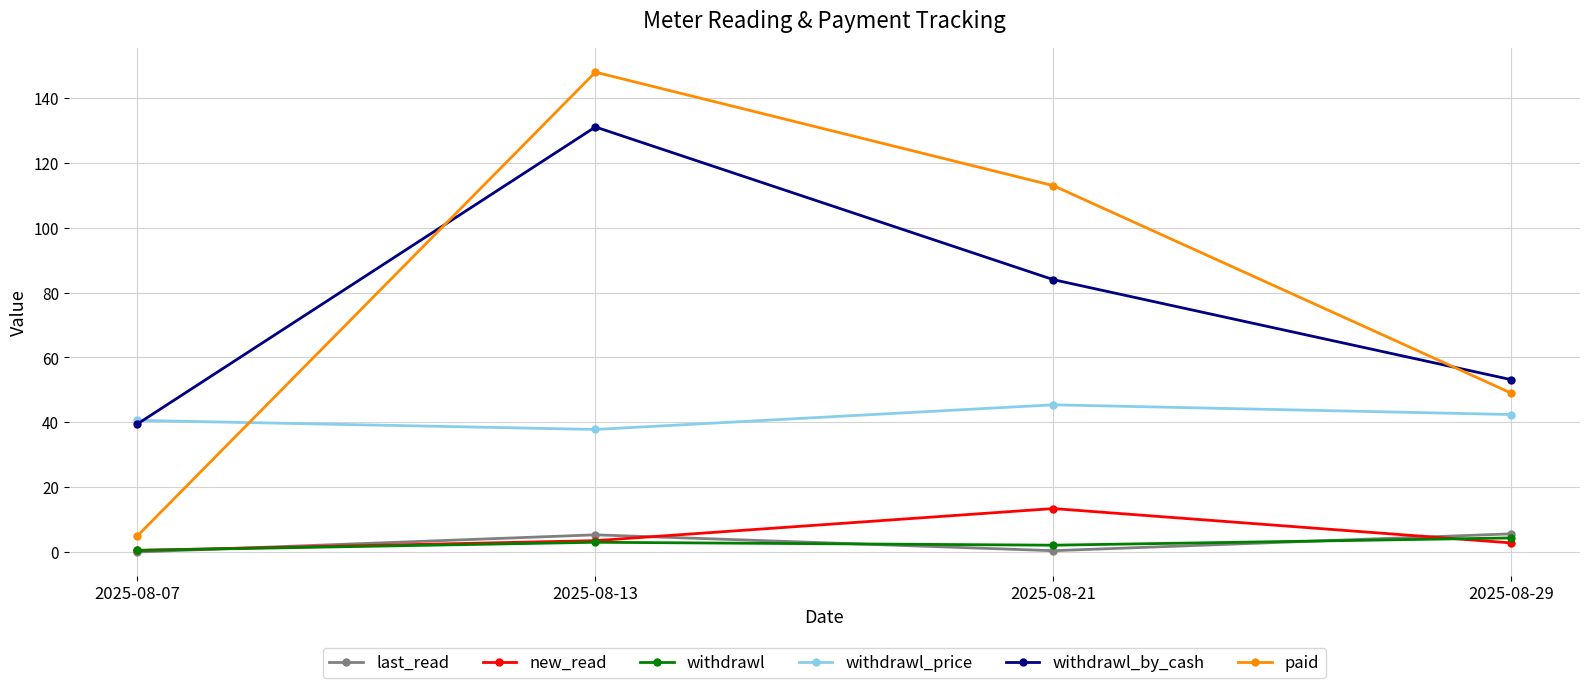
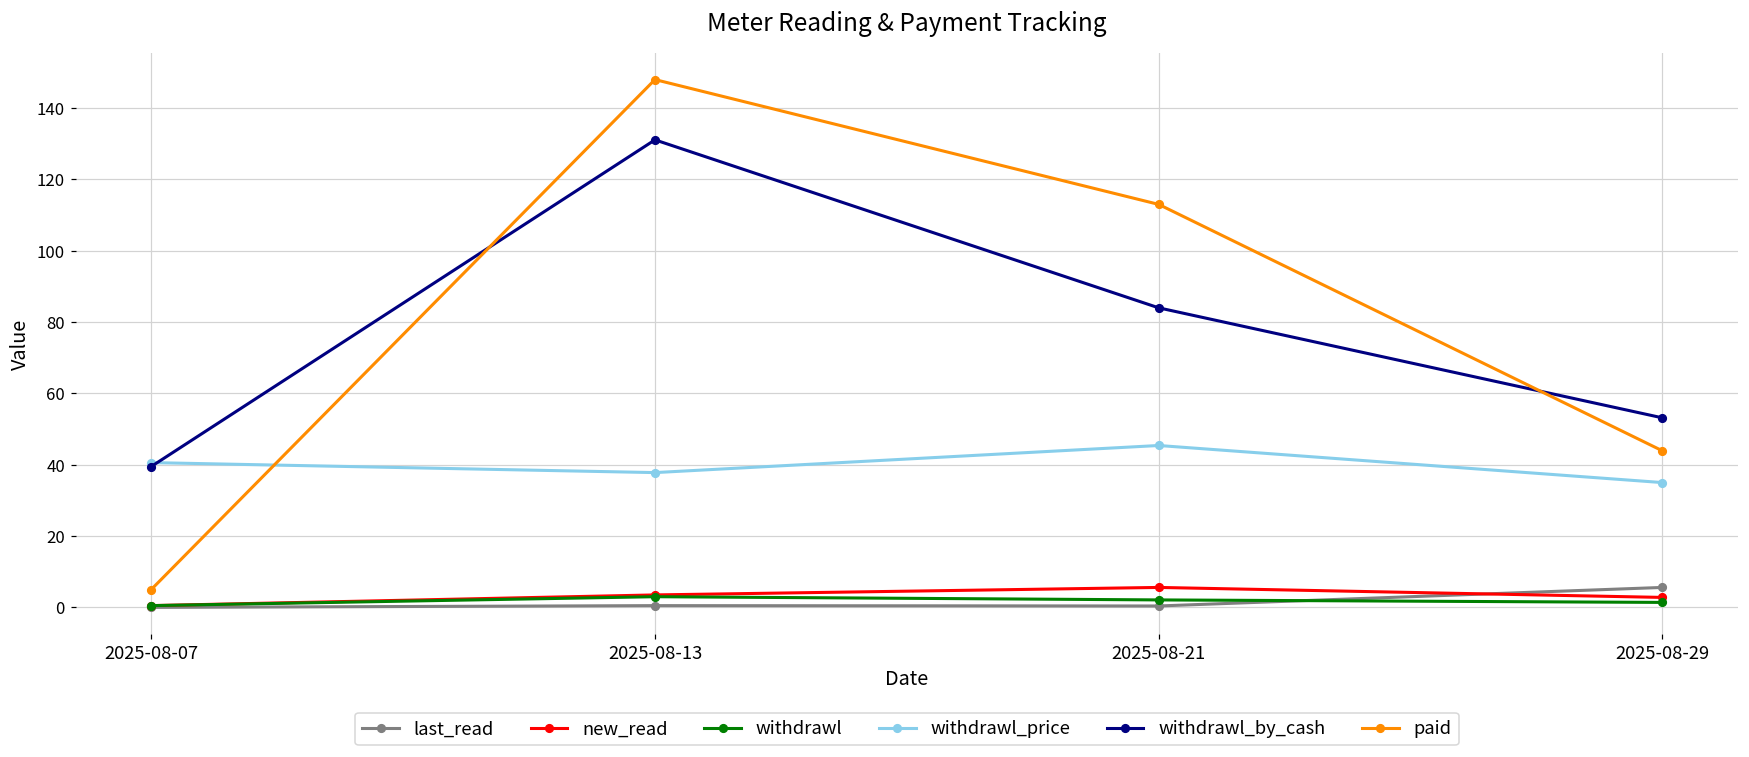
last_read, 2025-08-13: 5 -> 1
new_read, 2025-08-21: 13 -> 6
withdrawl, 2025-08-29: 4 -> 1
withdrawl_price, 2025-08-29: 42 -> 35
paid, 2025-08-29: 49 -> 44
